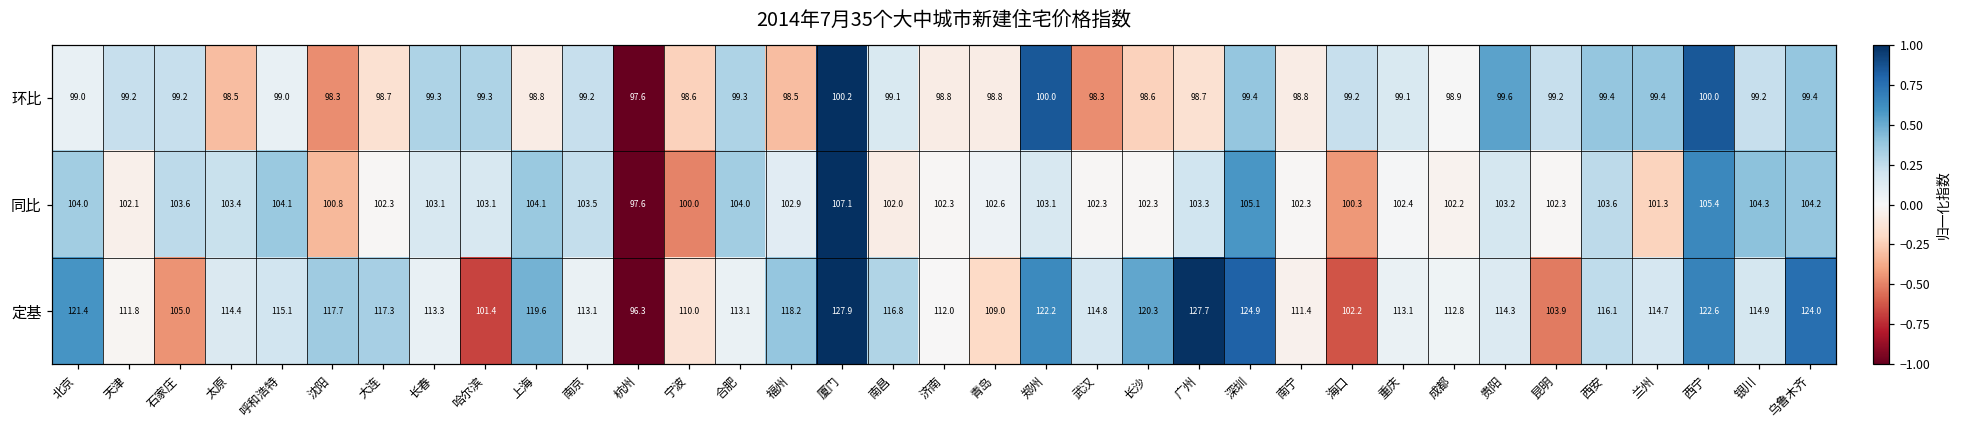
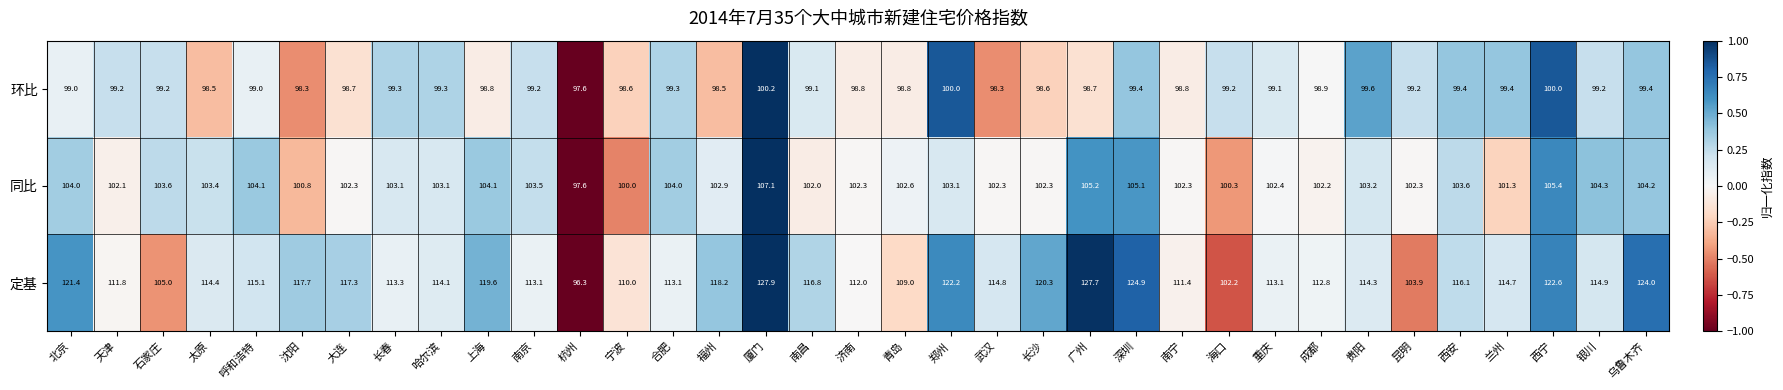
同比, 广州: 103.3 -> 105.2
定基, 哈尔滨: 101.4 -> 114.1
